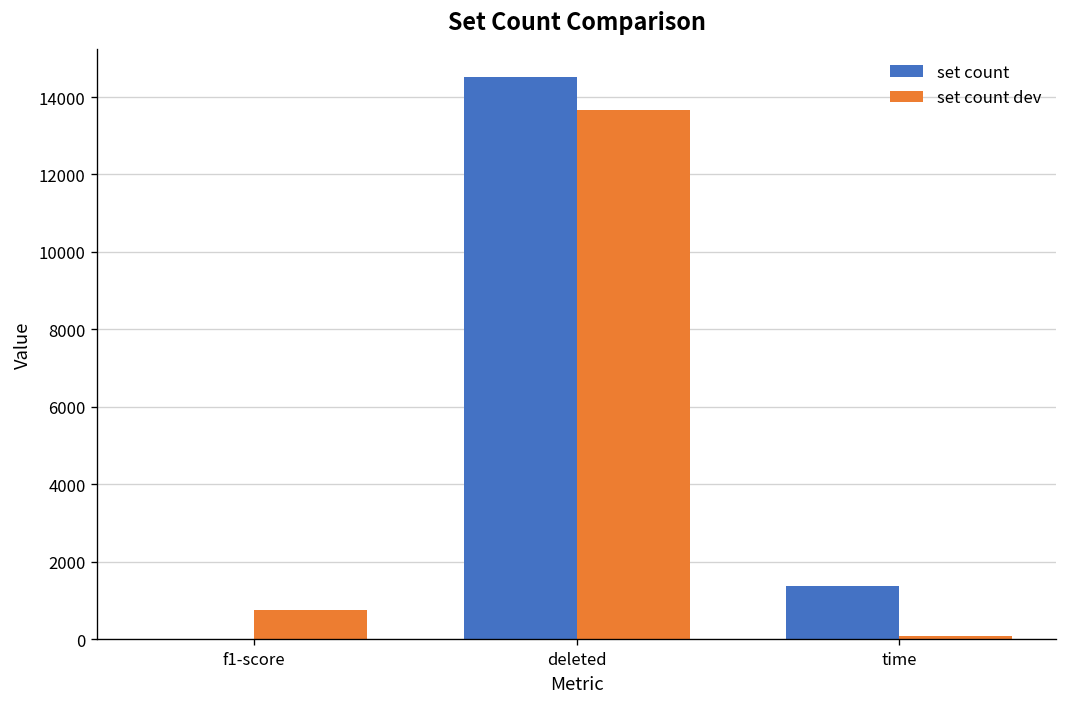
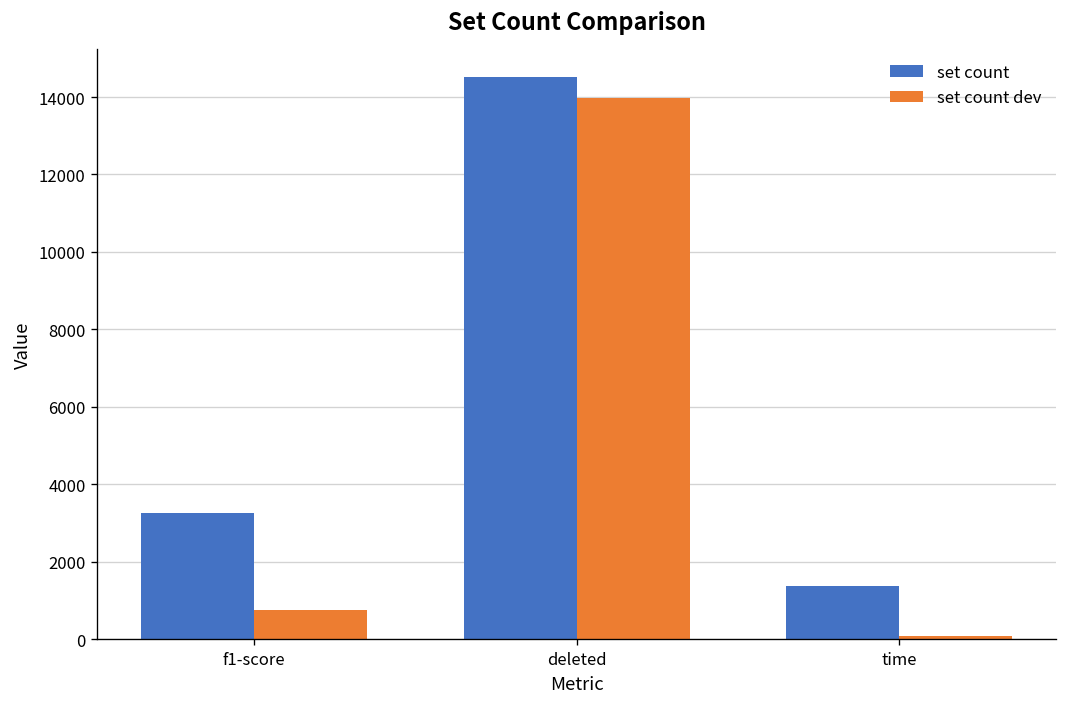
set count, f1-score: 0 -> 3300
set count dev, deleted: 13700 -> 14000
